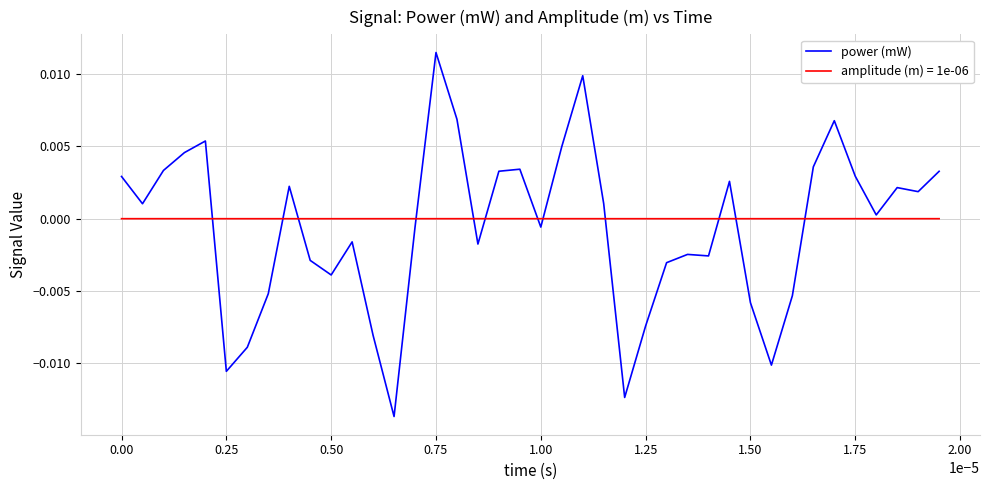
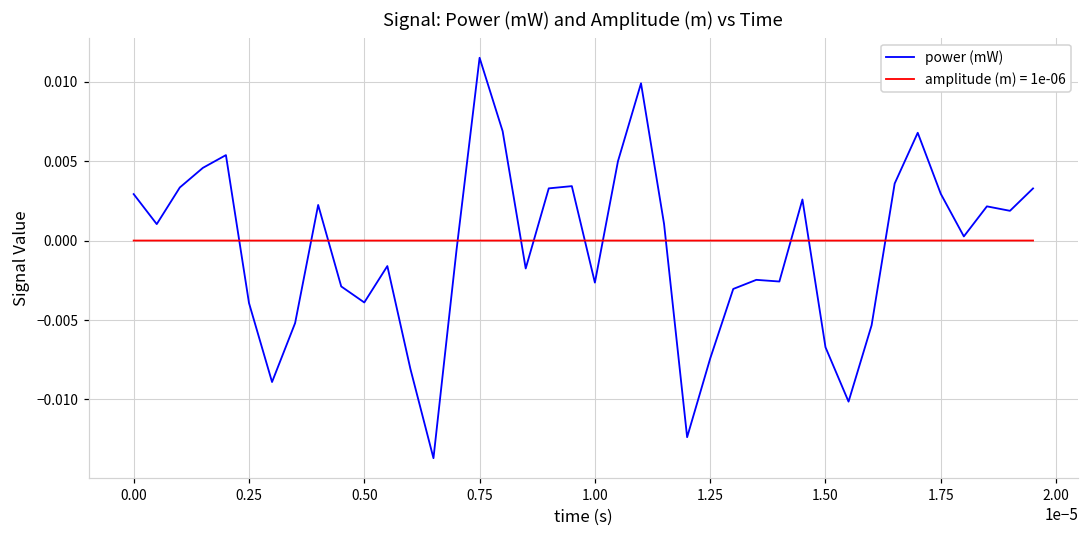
power (mW), 0.25: -0.0106 -> -0.0039
power (mW), 1.00: -0.0006 -> -0.0026
power (mW), 1.50: -0.0058 -> -0.0067
